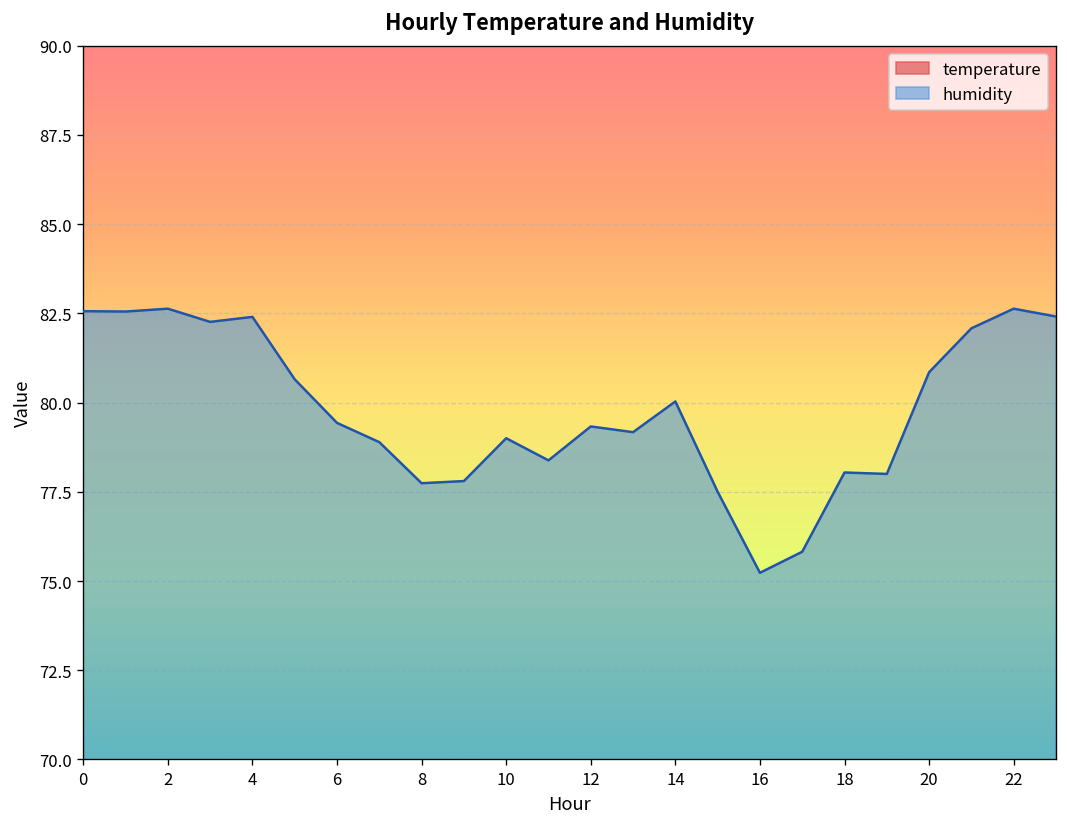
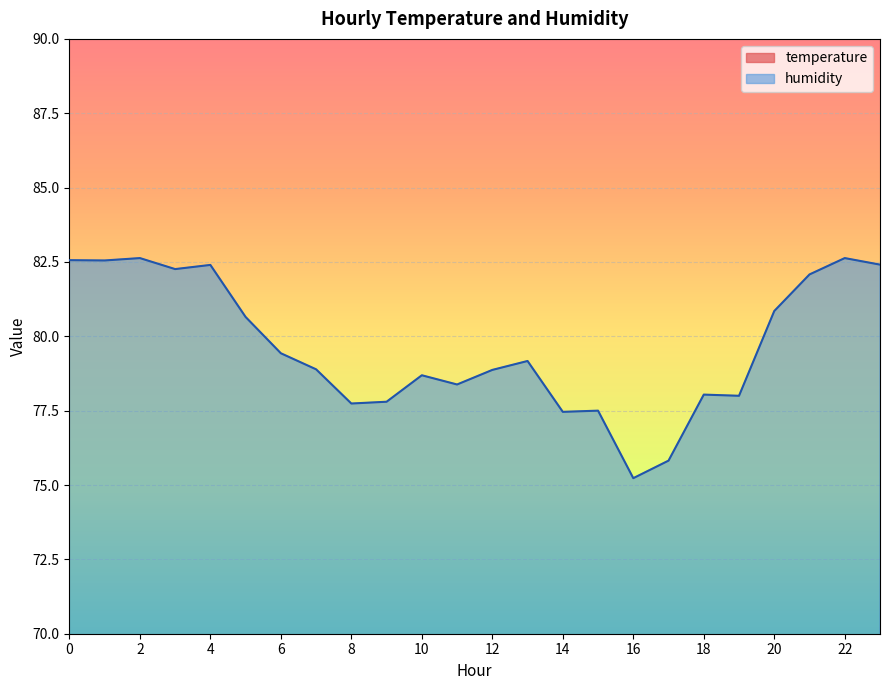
humidity, 10: 79.0 -> 78.7
humidity, 12: 79.3 -> 78.9
humidity, 14: 80.0 -> 77.5
